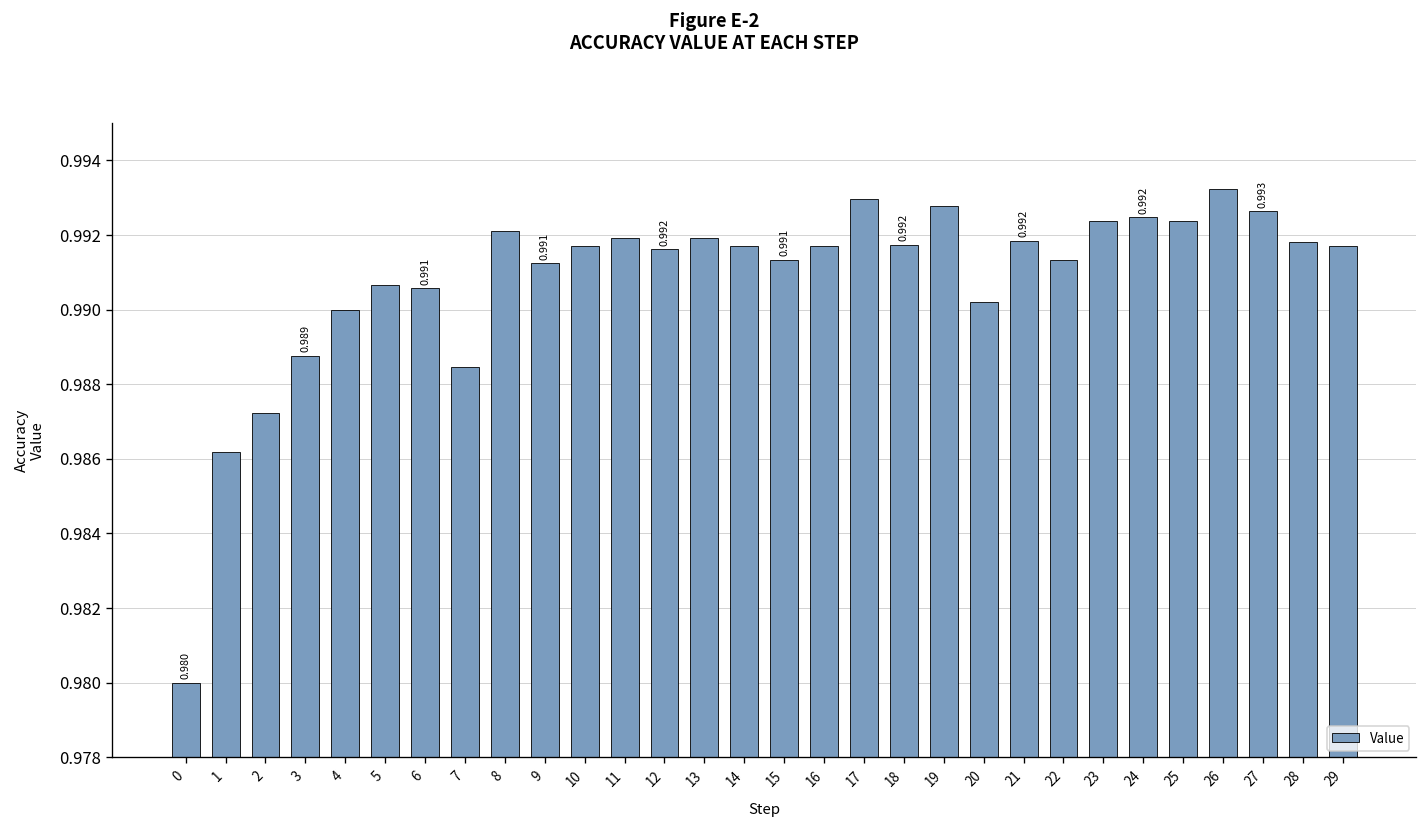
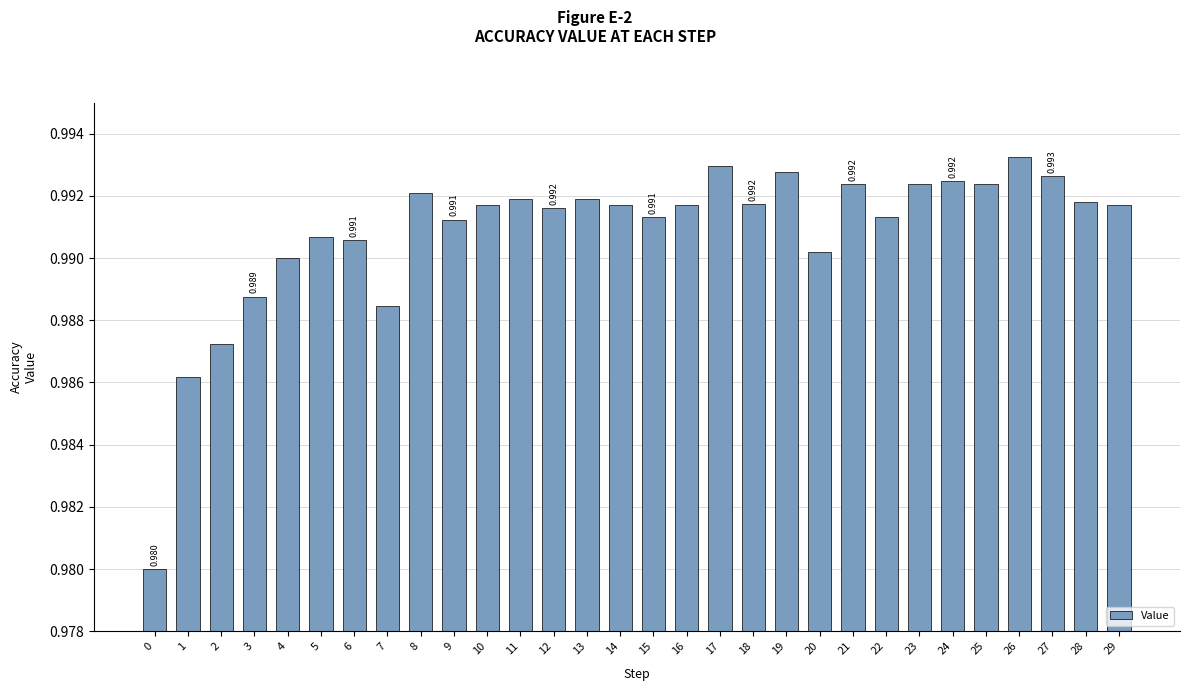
21: 0.9918 -> 0.9924
